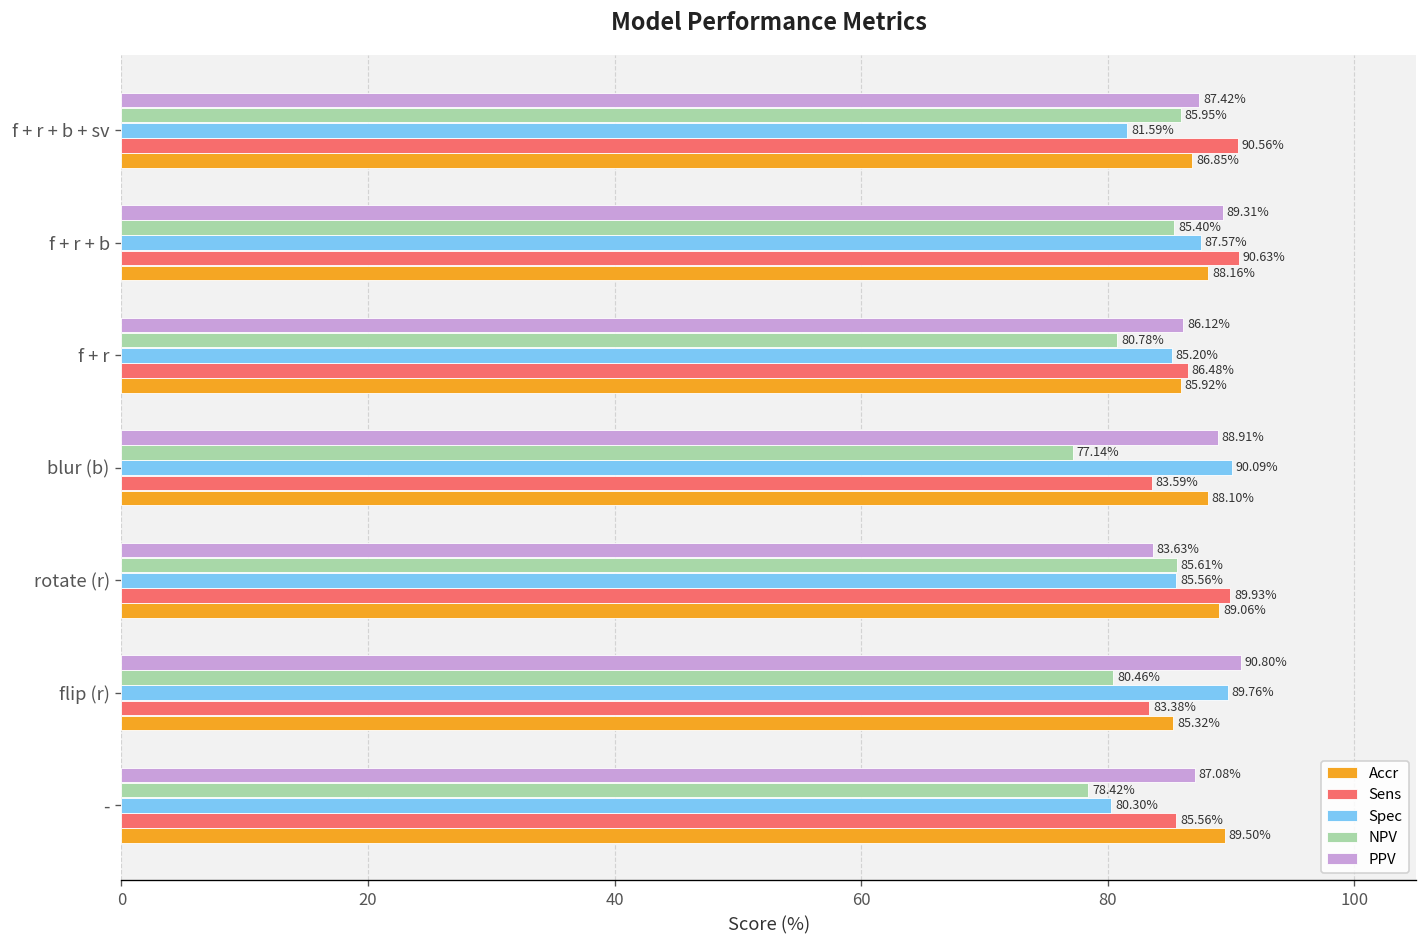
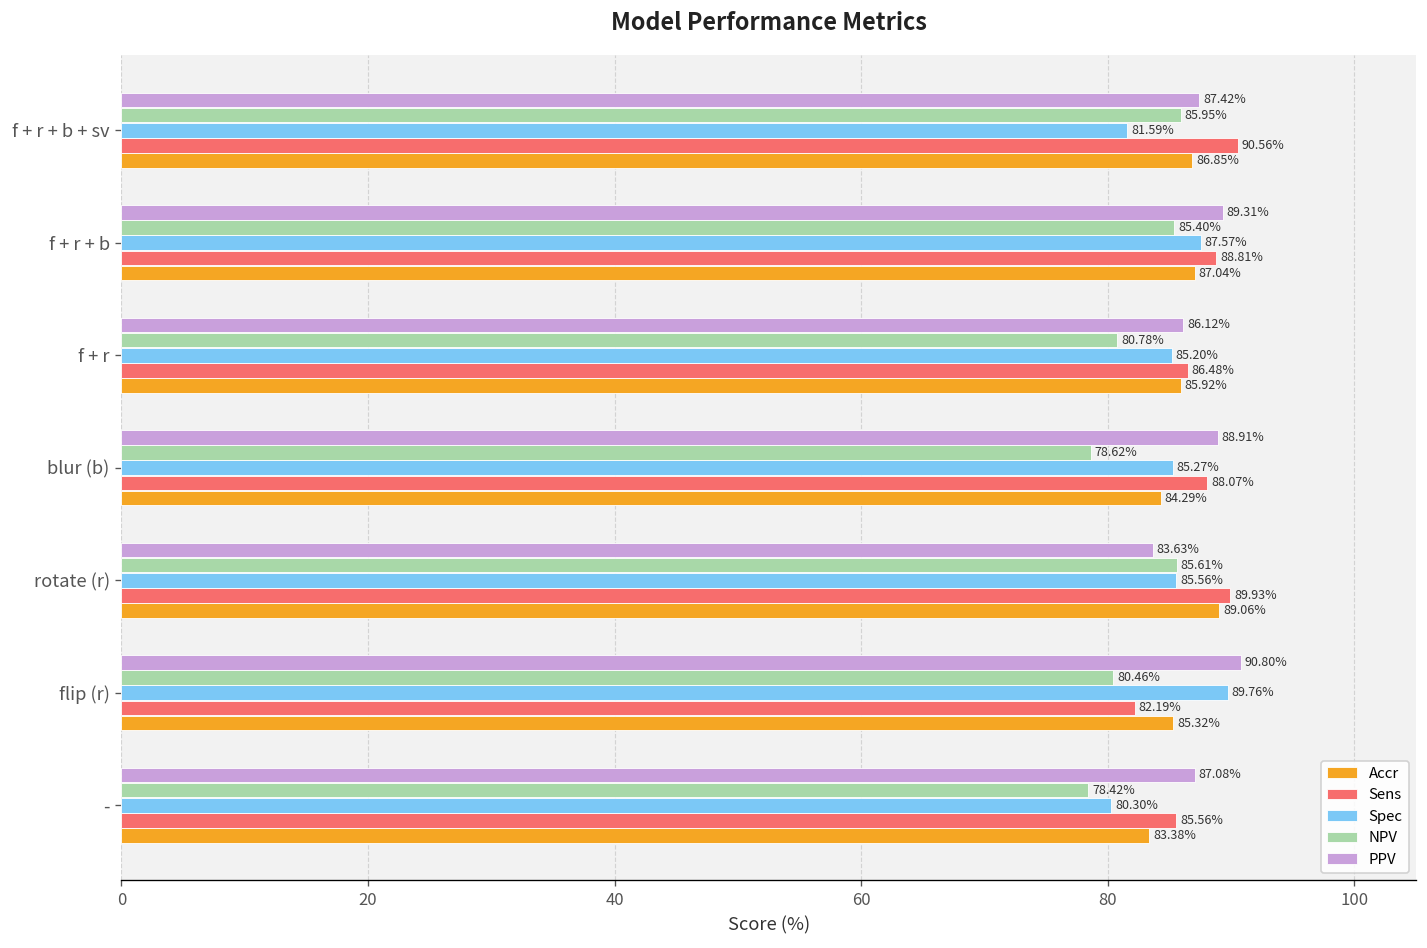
Sens, f + r + b: 90.63% -> 88.81%
Accr, f + r + b: 88.16% -> 87.04%
NPV, blur (b): 77.14% -> 78.62%
Spec, blur (b): 90.09% -> 85.27%
Sens, blur (b): 83.59% -> 88.07%
Accr, blur (b): 88.10% -> 84.29%
Sens, flip (r): 83.38% -> 82.19%
Accr, -: 89.50% -> 83.38%
